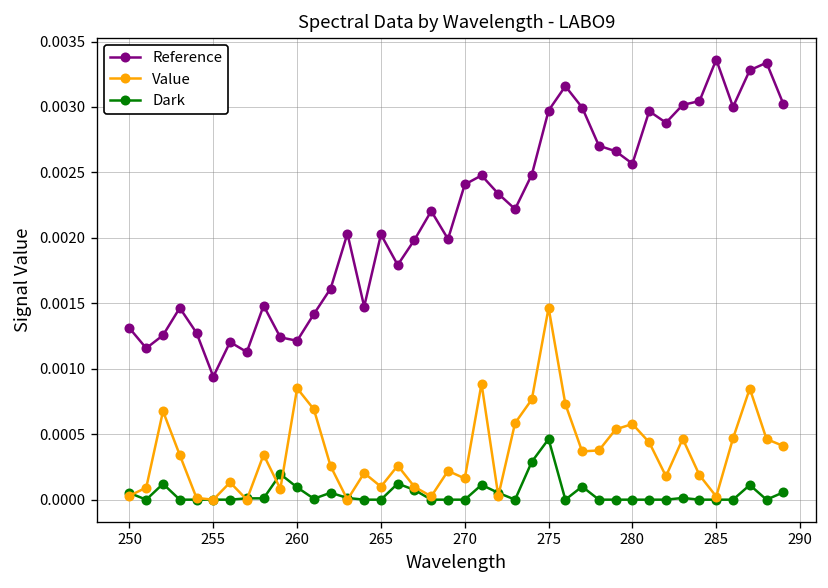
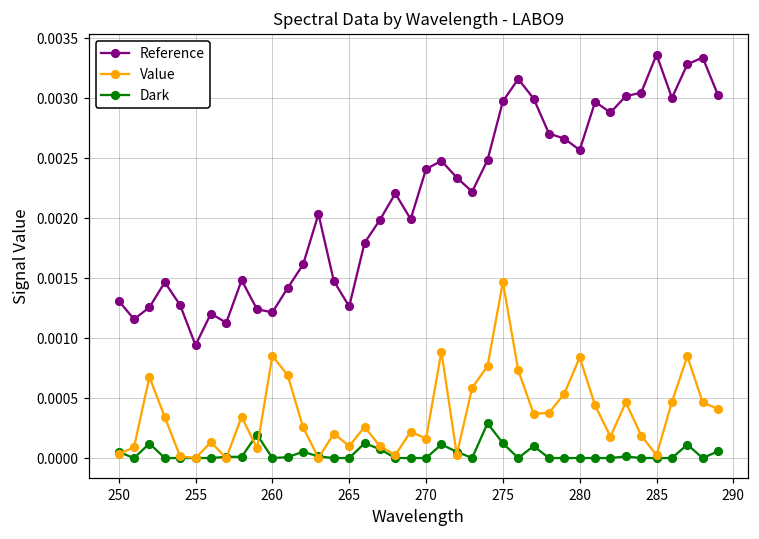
Dark, 260: 0.0001 -> 0.0000
Reference, 265: 0.00203 -> 0.00126
Dark, 275: 0.00046 -> 0.00012
Value, 280: 0.00058 -> 0.00084
